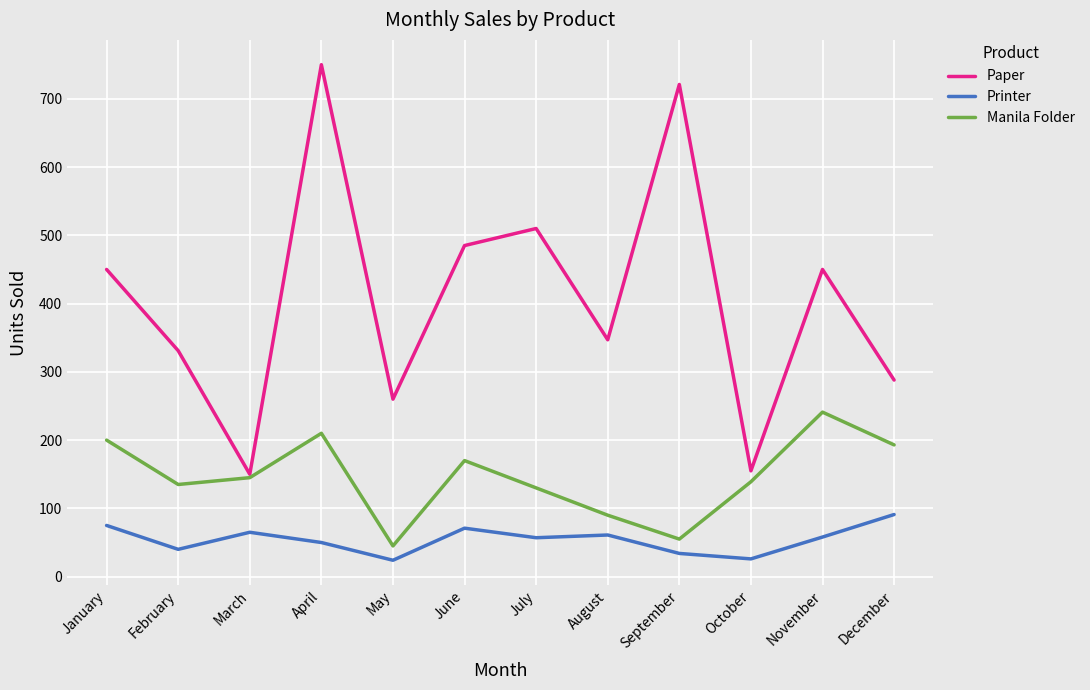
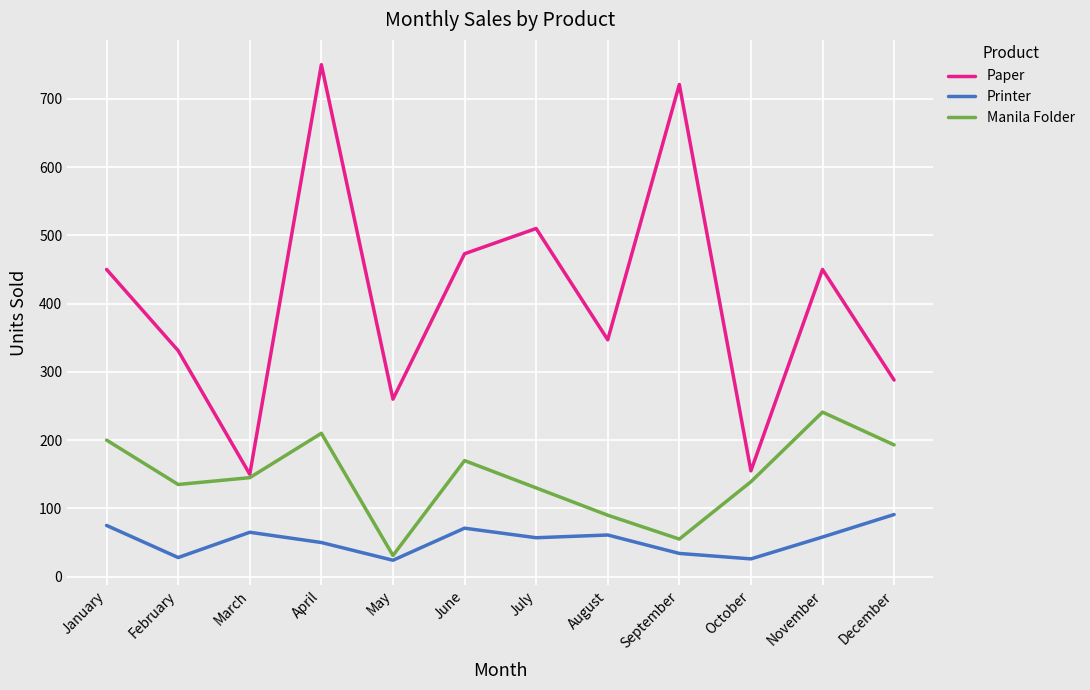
Printer, February: 40 -> 30
Manila Folder, May: 50 -> 30
Paper, June: 490 -> 470
